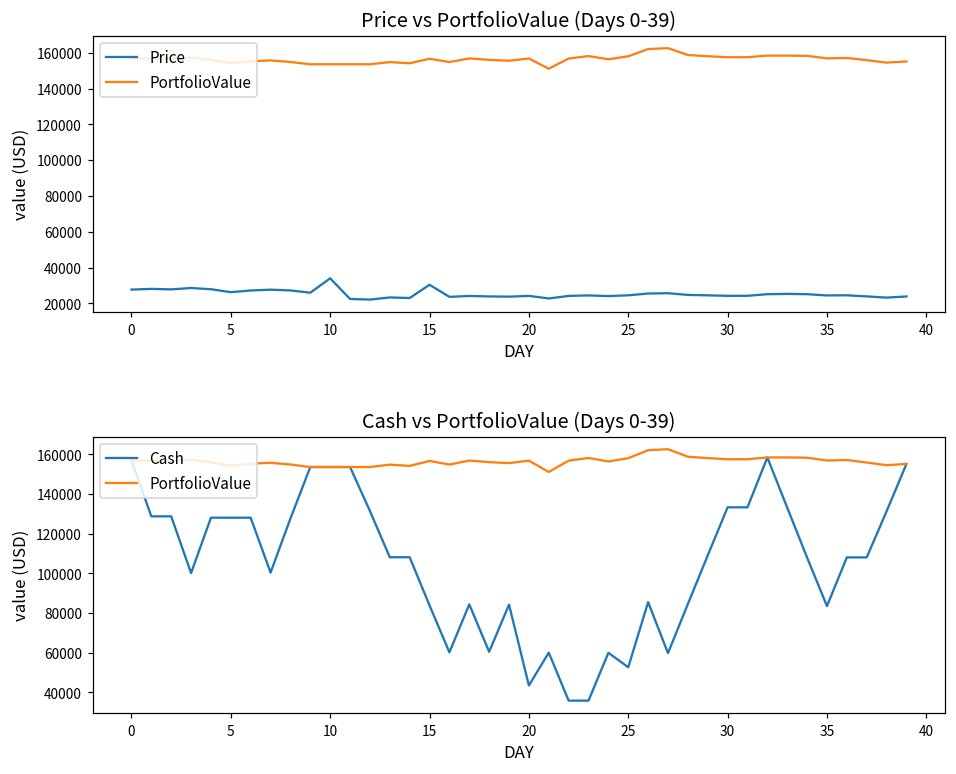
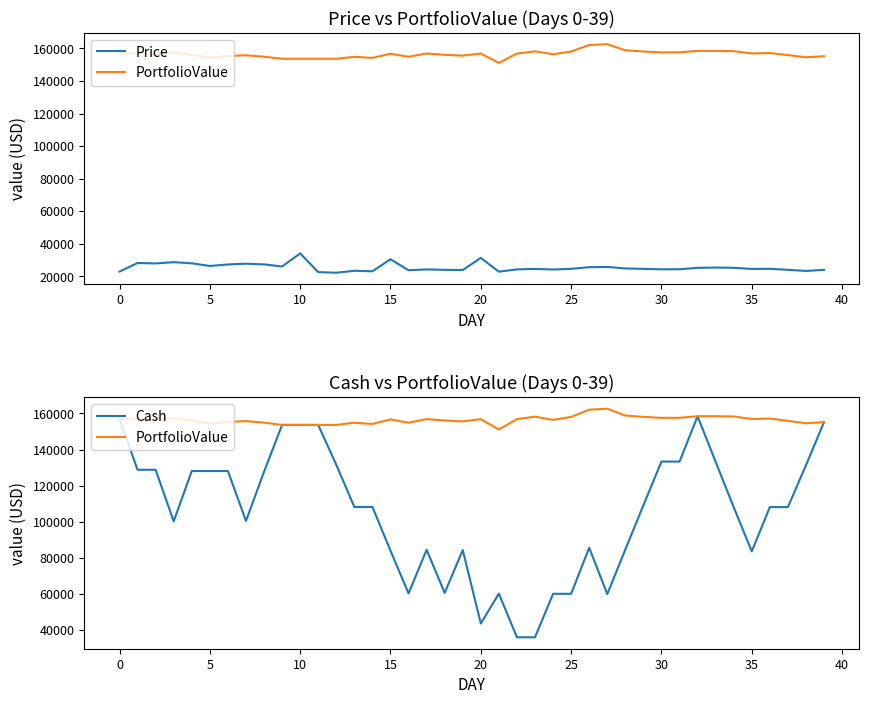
Price vs PortfolioValue (Days 0-39), Price, 0: 28000 -> 23000
Price vs PortfolioValue (Days 0-39), Price, 20: 24000 -> 31000
Cash vs PortfolioValue (Days 0-39), Cash, 25: 53000 -> 60000
